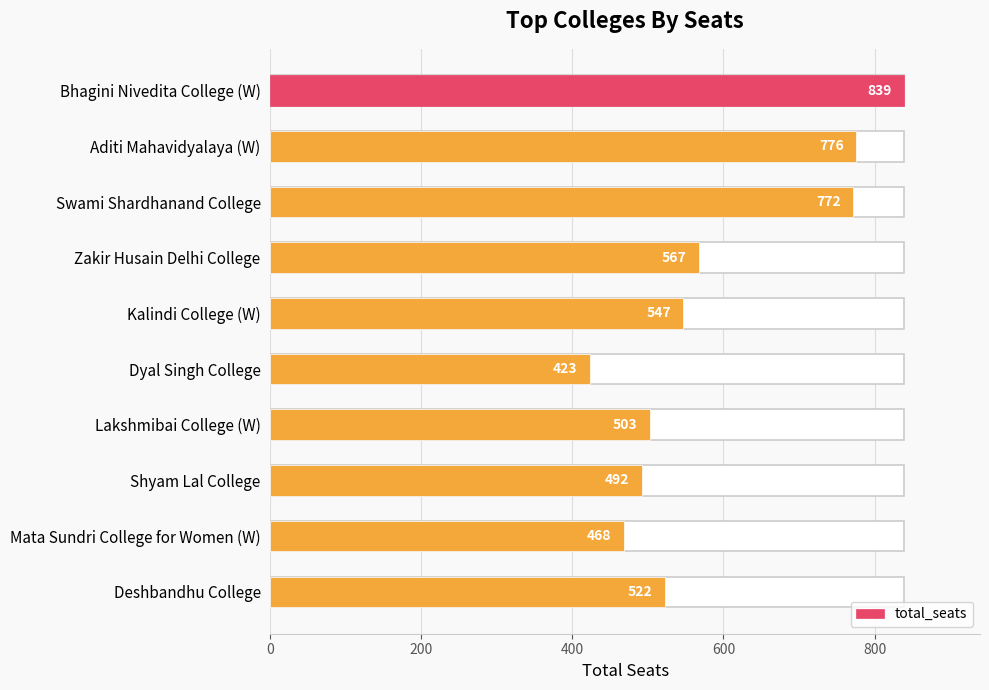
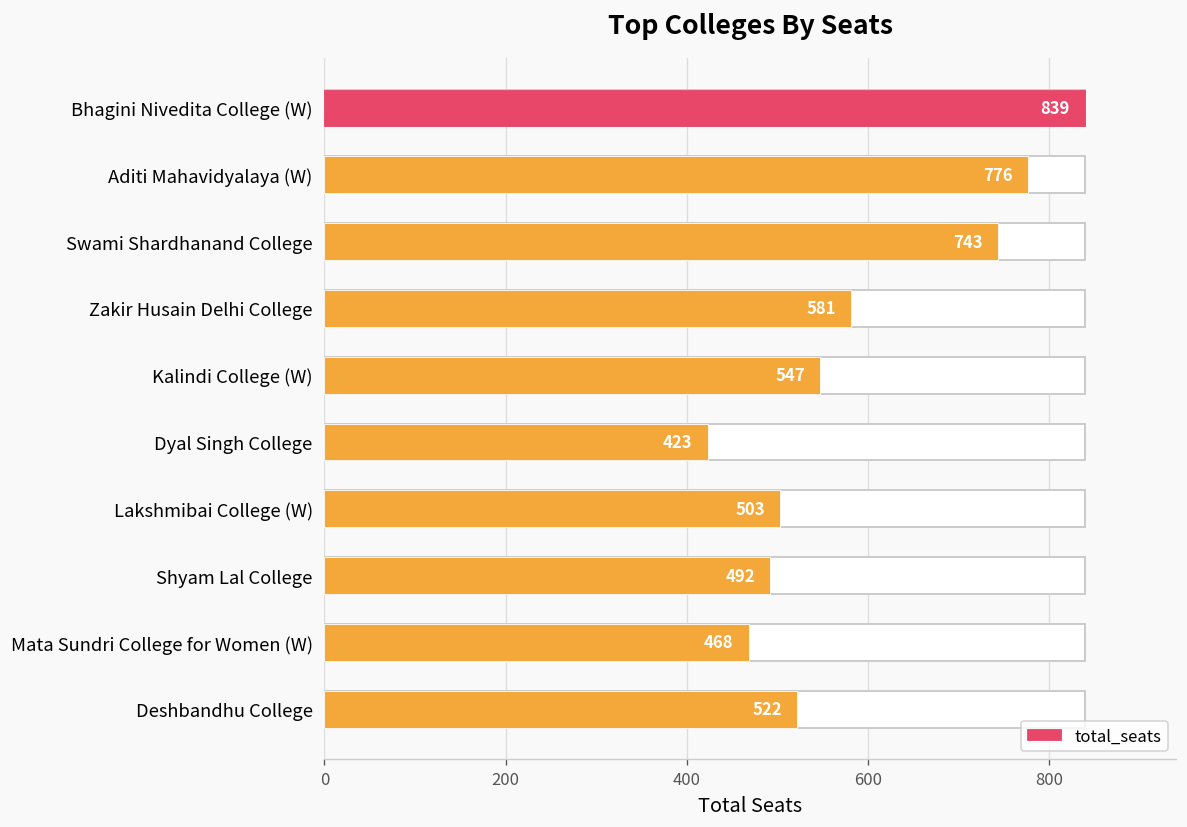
total_seats, Swami Shardhanand College: 772 -> 743
total_seats, Zakir Husain Delhi College: 567 -> 581
